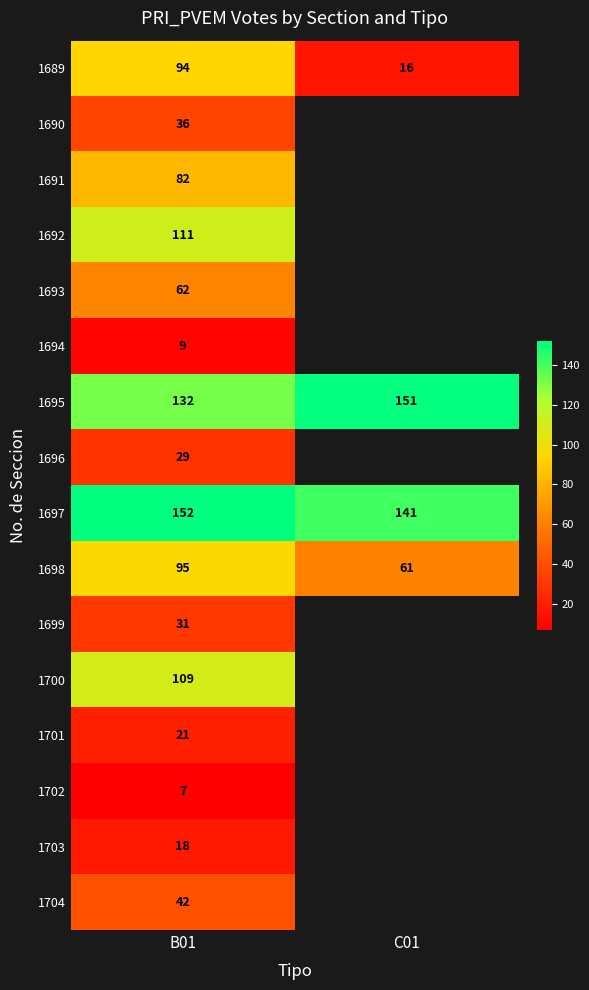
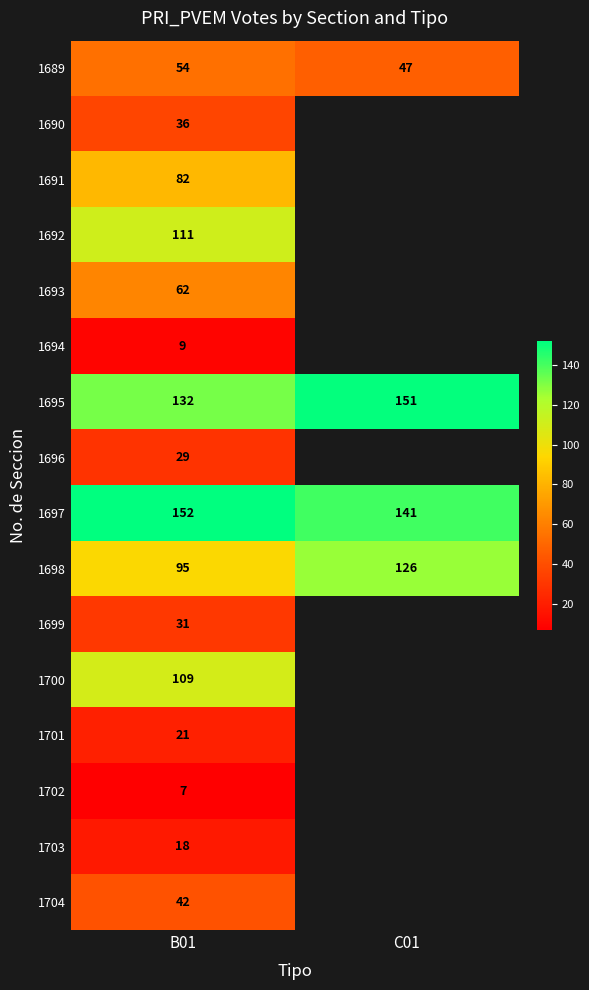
1689, B01: 94 -> 54
1689, C01: 16 -> 47
1698, C01: 61 -> 126
